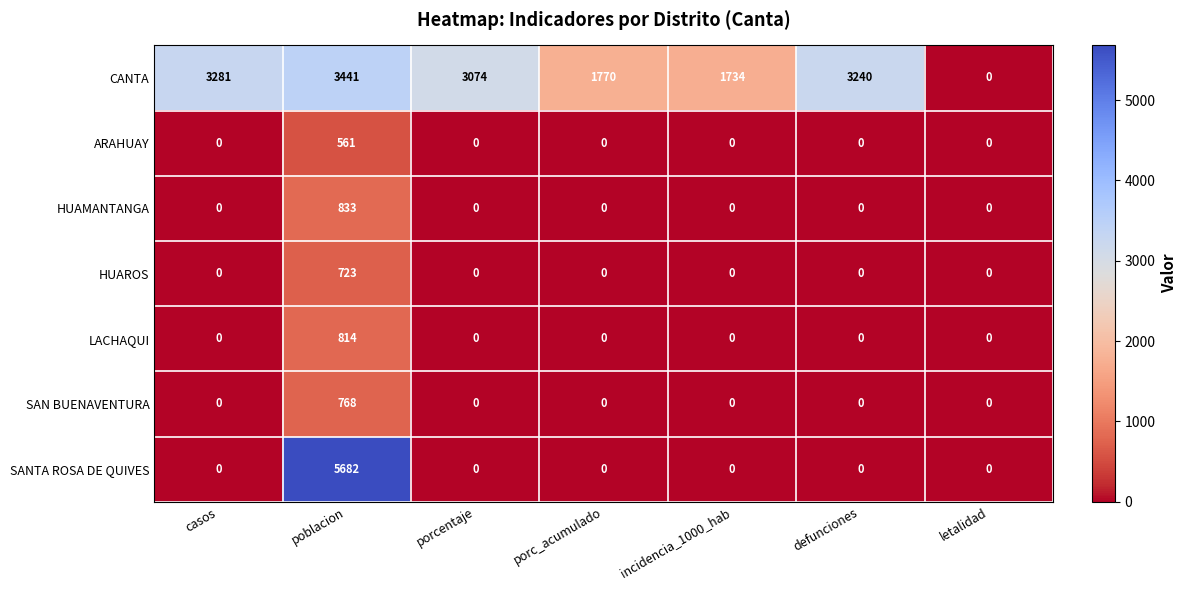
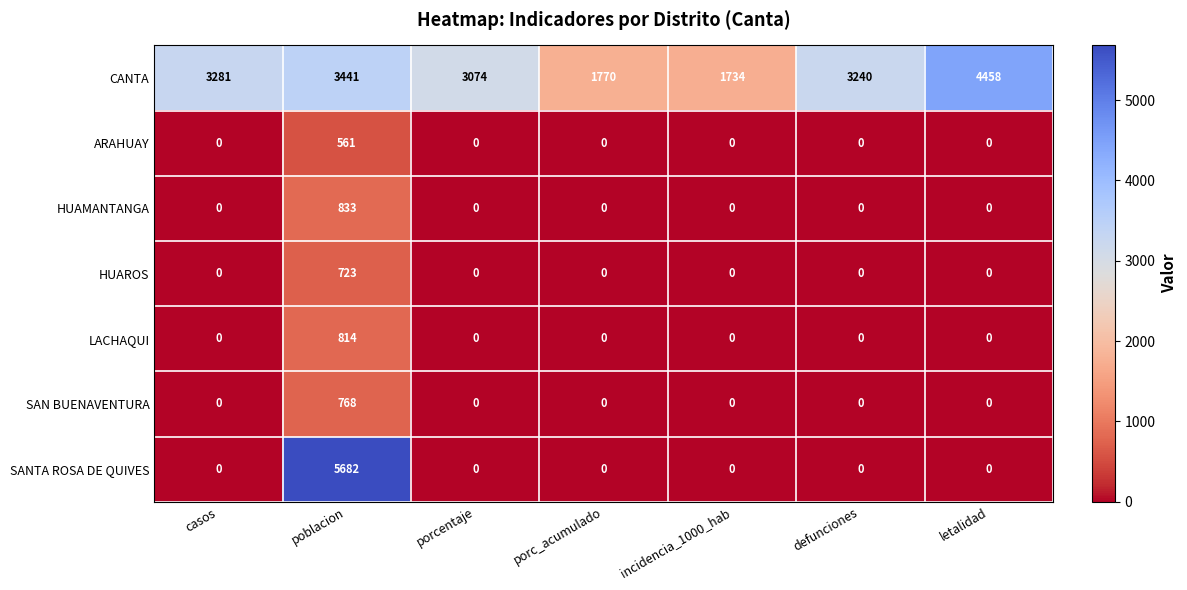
CANTA, letalidad: 0 -> 4458
